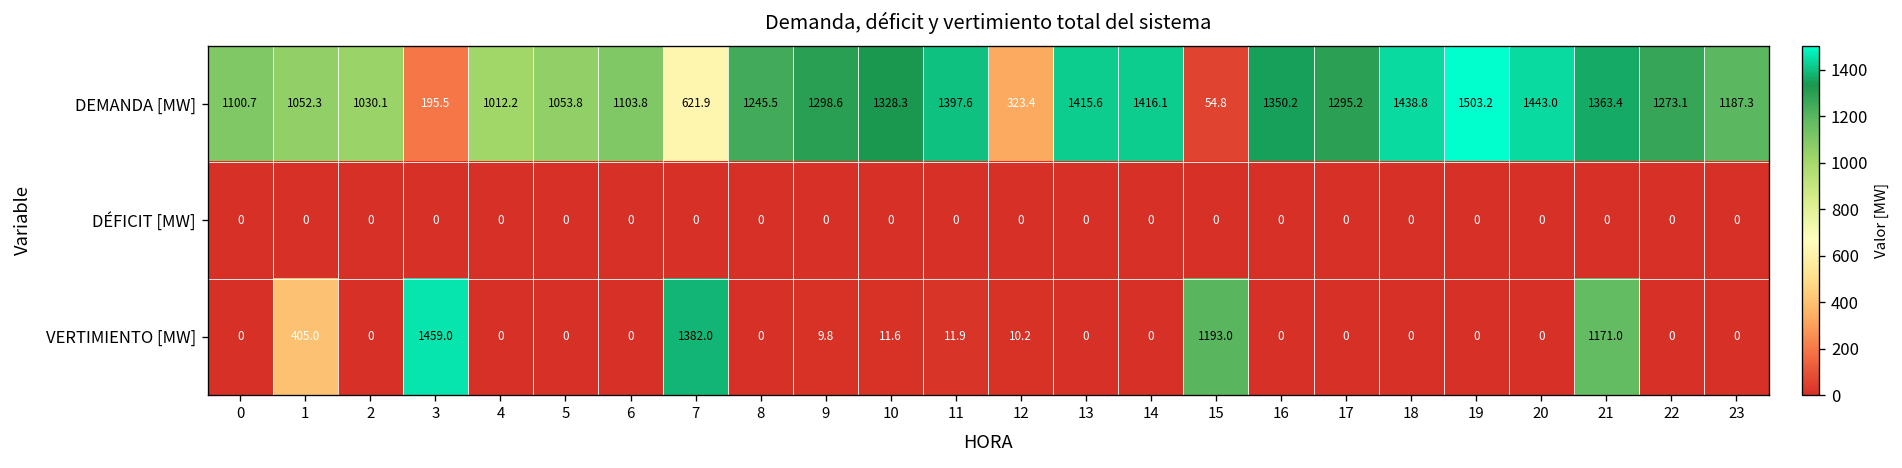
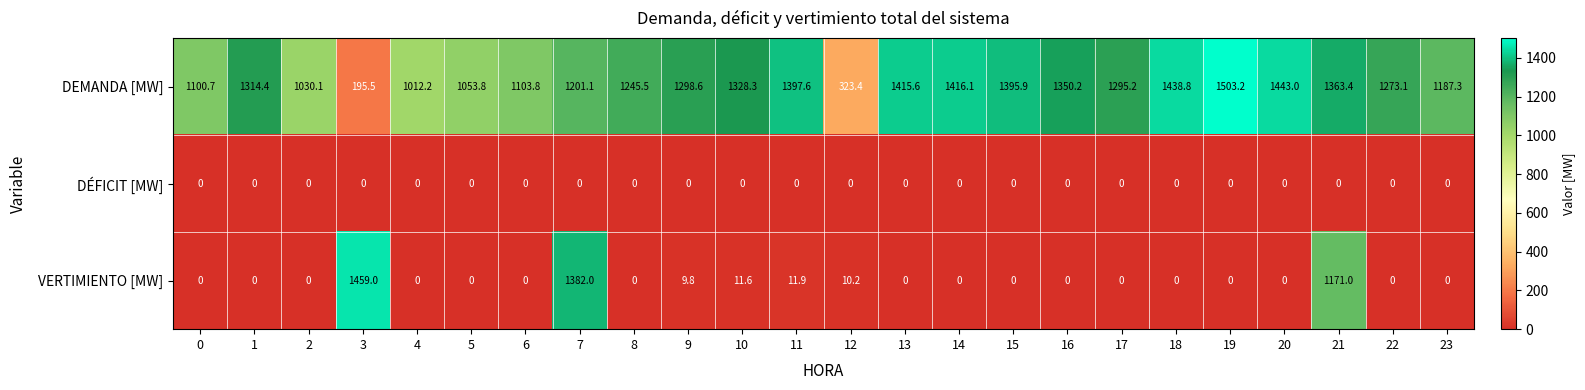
DEMANDA [MW], 1: 1052.3 -> 1314.4
DEMANDA [MW], 7: 621.9 -> 1201.1
DEMANDA [MW], 15: 54.8 -> 1395.9
VERTIMIENTO [MW], 1: 405.0 -> 0
VERTIMIENTO [MW], 15: 1193.0 -> 0
